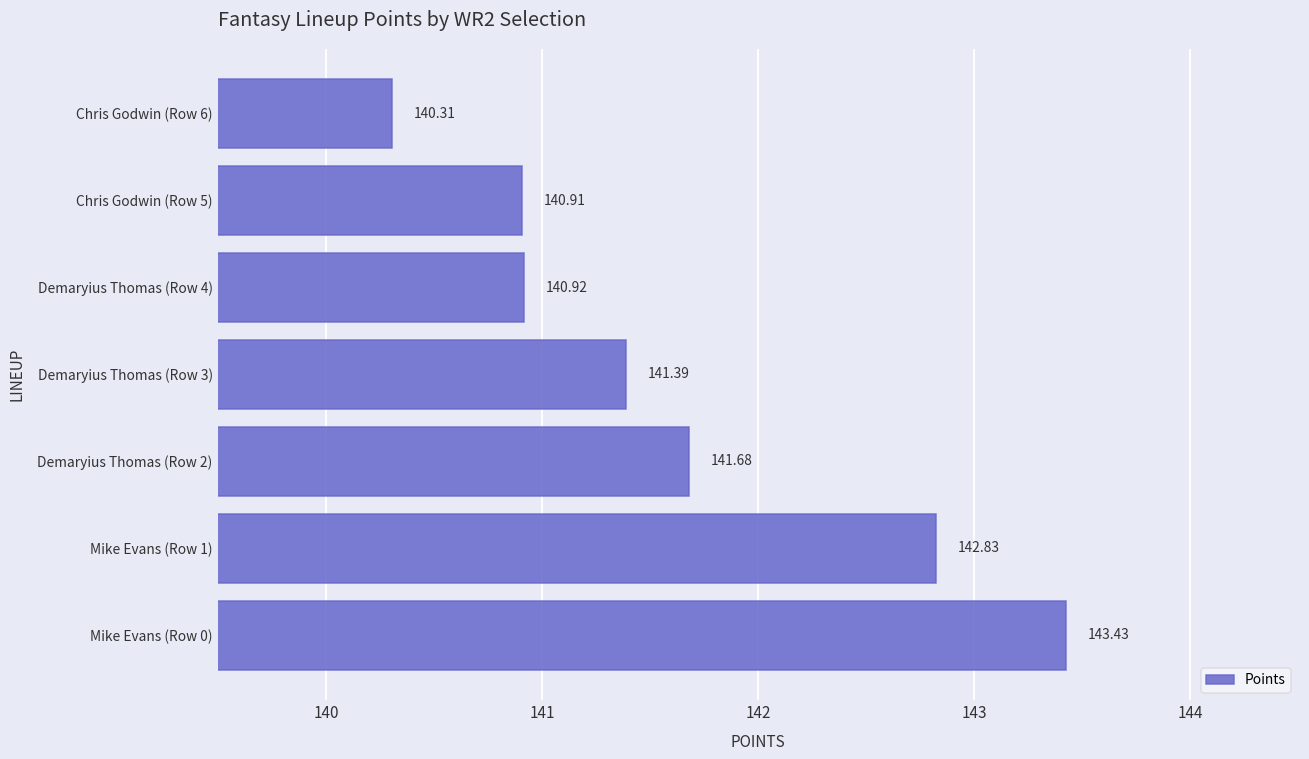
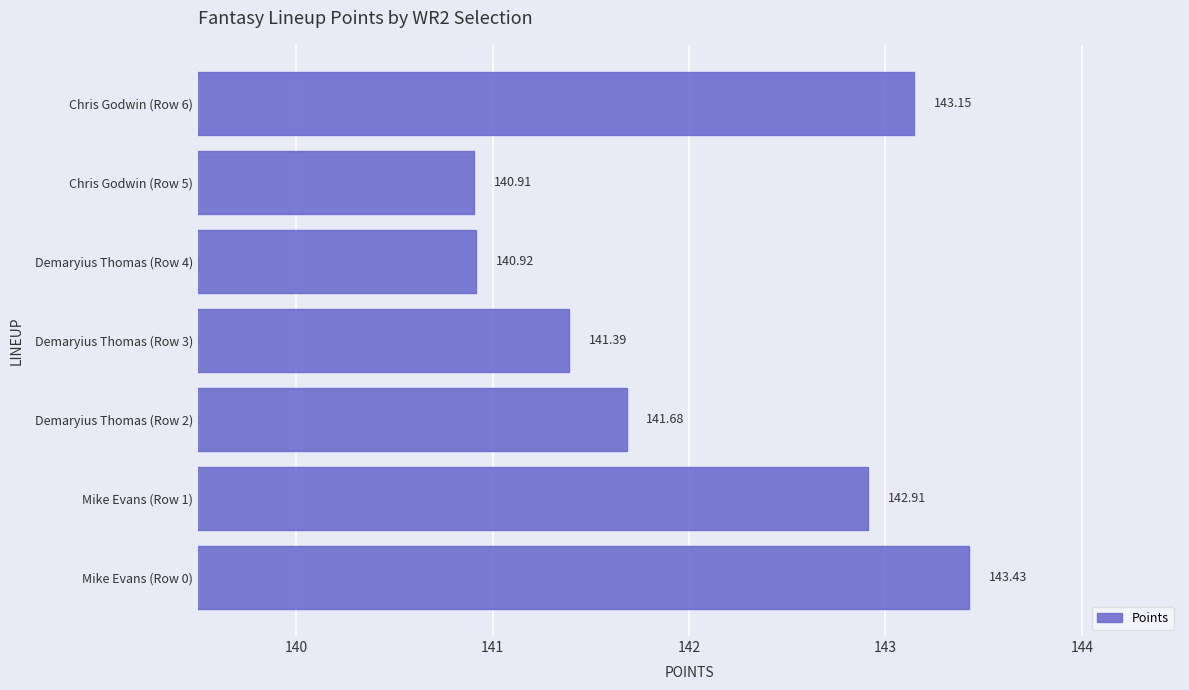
Chris Godwin (Row 6): 140.31 -> 143.15
Mike Evans (Row 1): 142.83 -> 142.91
